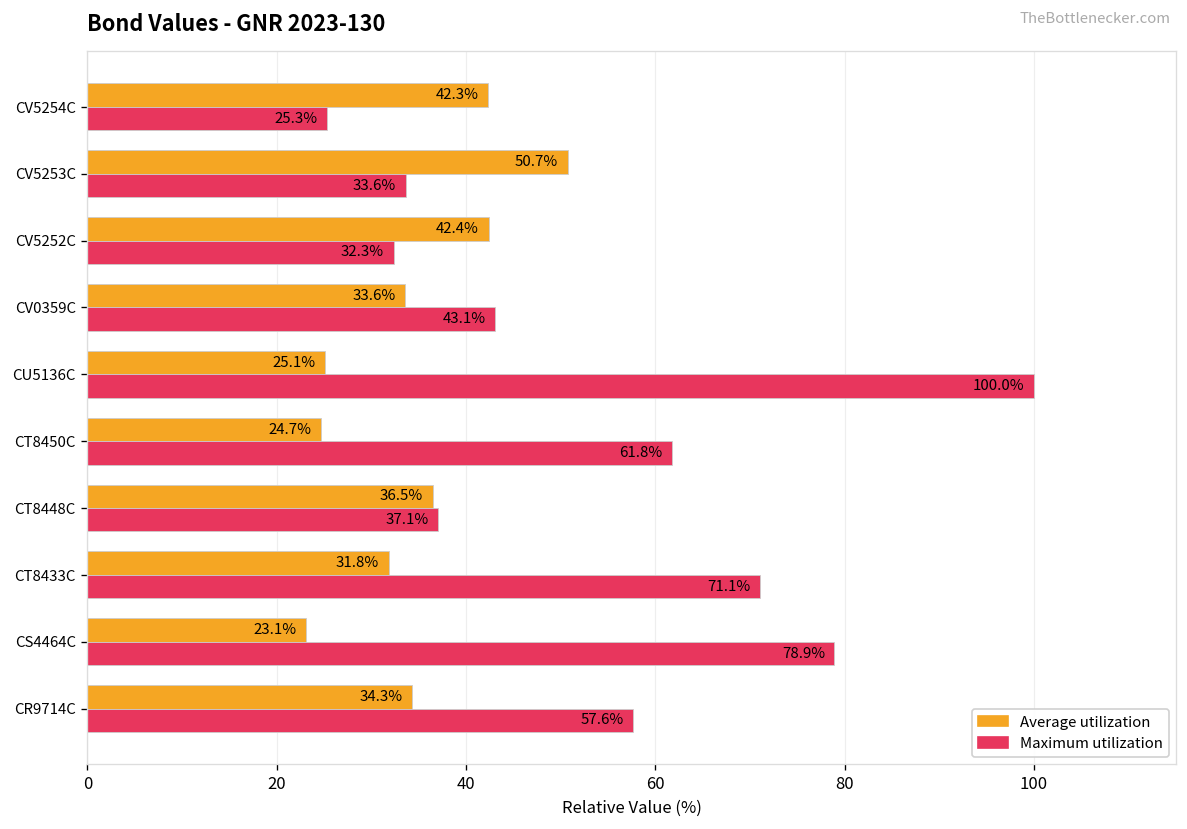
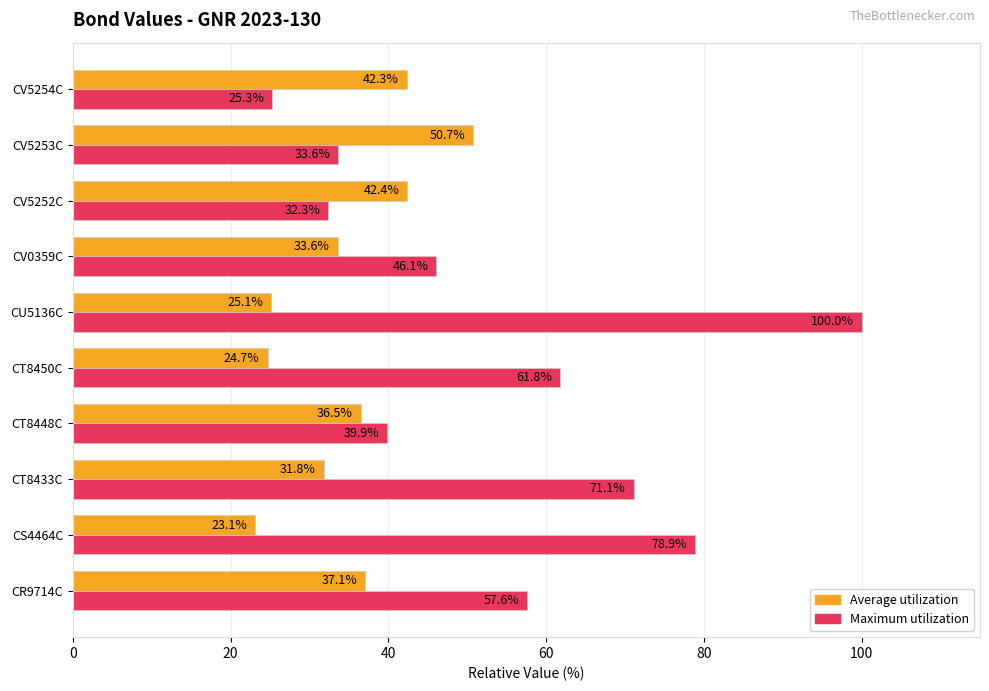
Maximum utilization, CV0359C: 43.1% -> 46.1%
Maximum utilization, CT8448C: 37.1% -> 39.9%
Average utilization, CR9714C: 34.3% -> 37.1%
